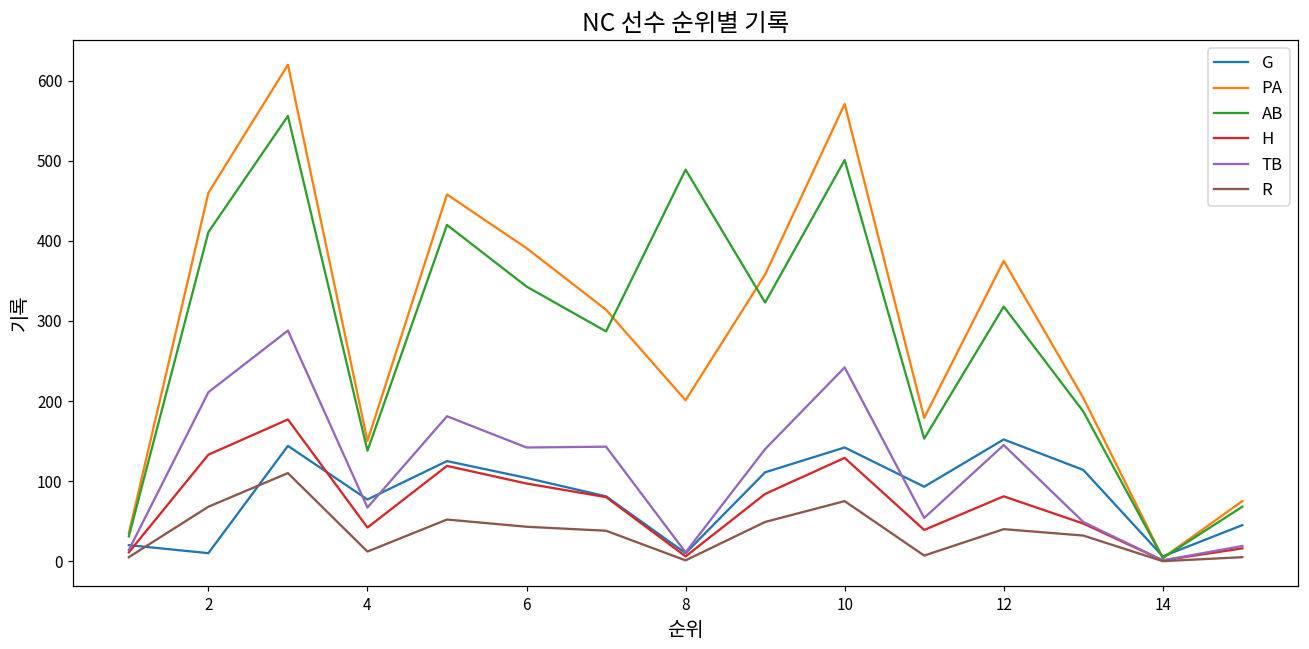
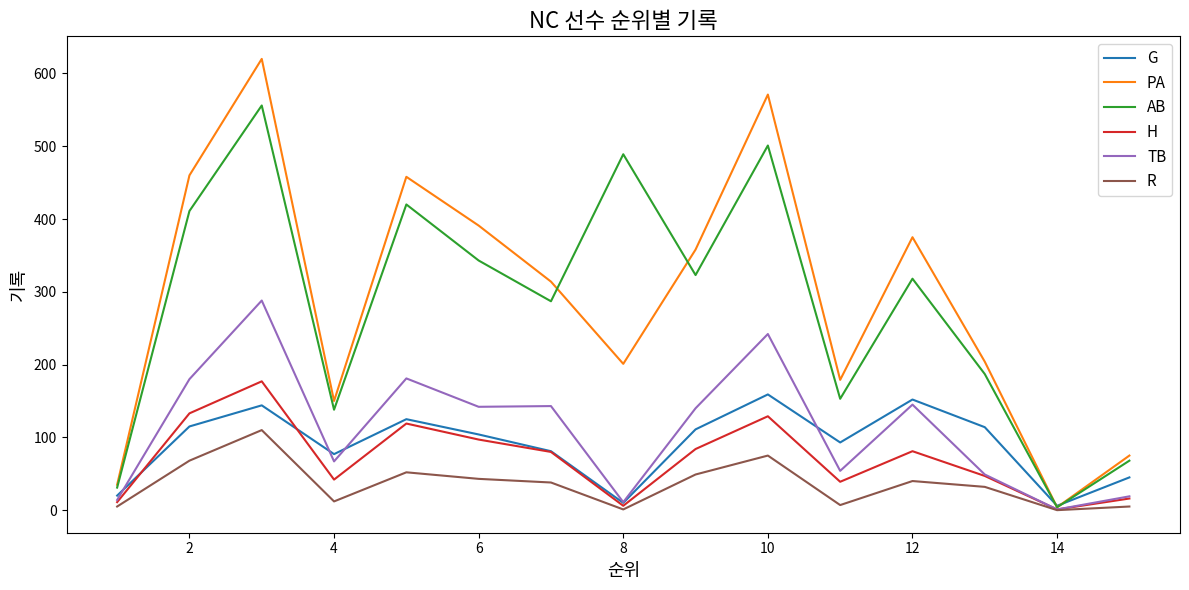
G, 2: 10 -> 120
TB, 2: 210 -> 180
G, 10: 140 -> 160
